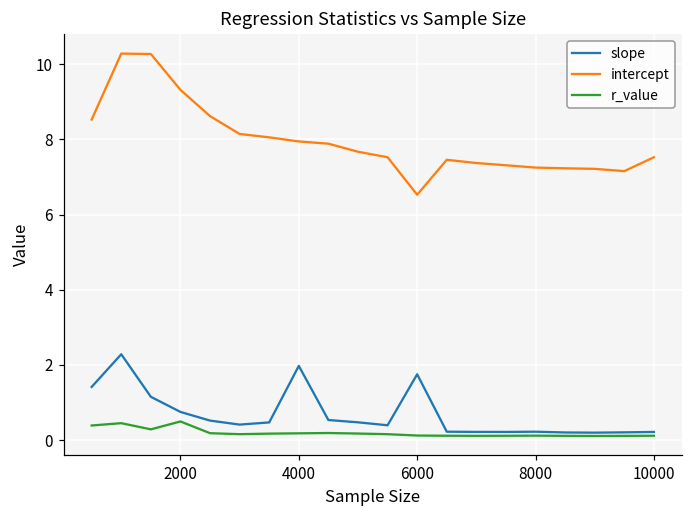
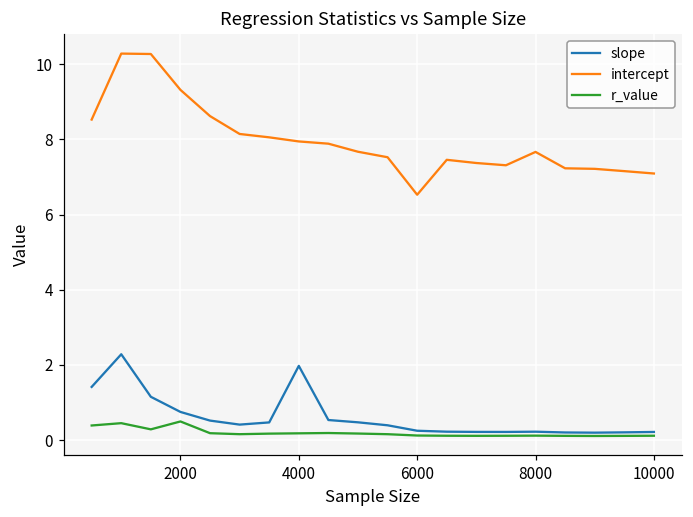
slope, 6000: 1.8 -> 0.3
intercept, 8000: 7.2 -> 7.7
intercept, 10000: 7.5 -> 7.1
